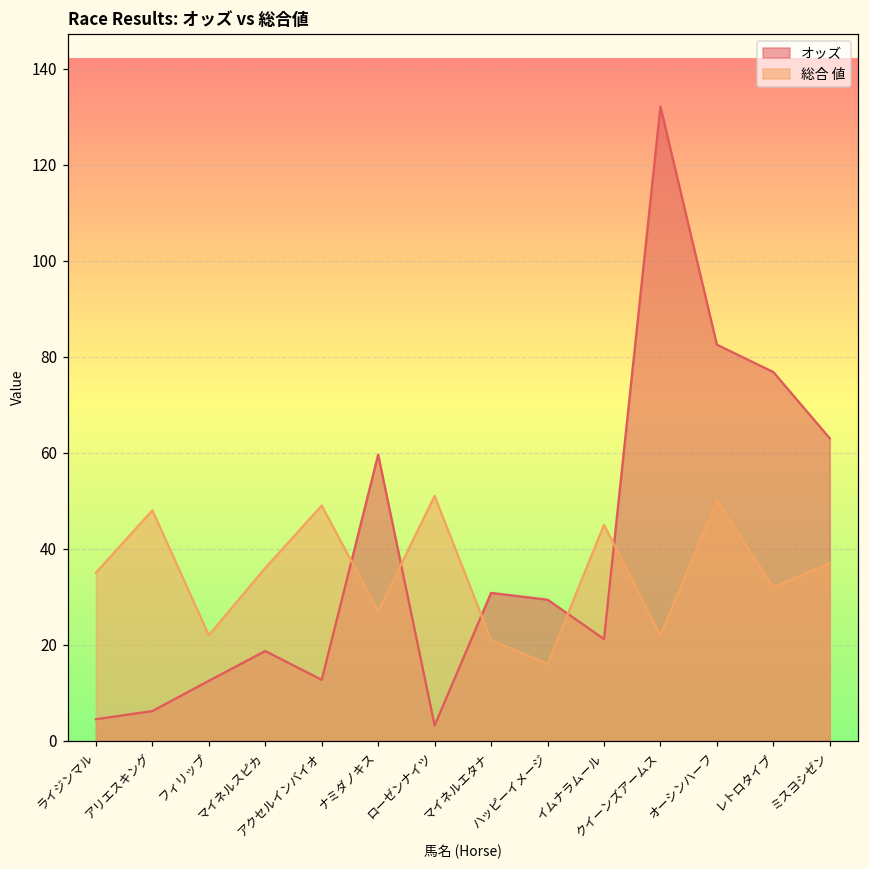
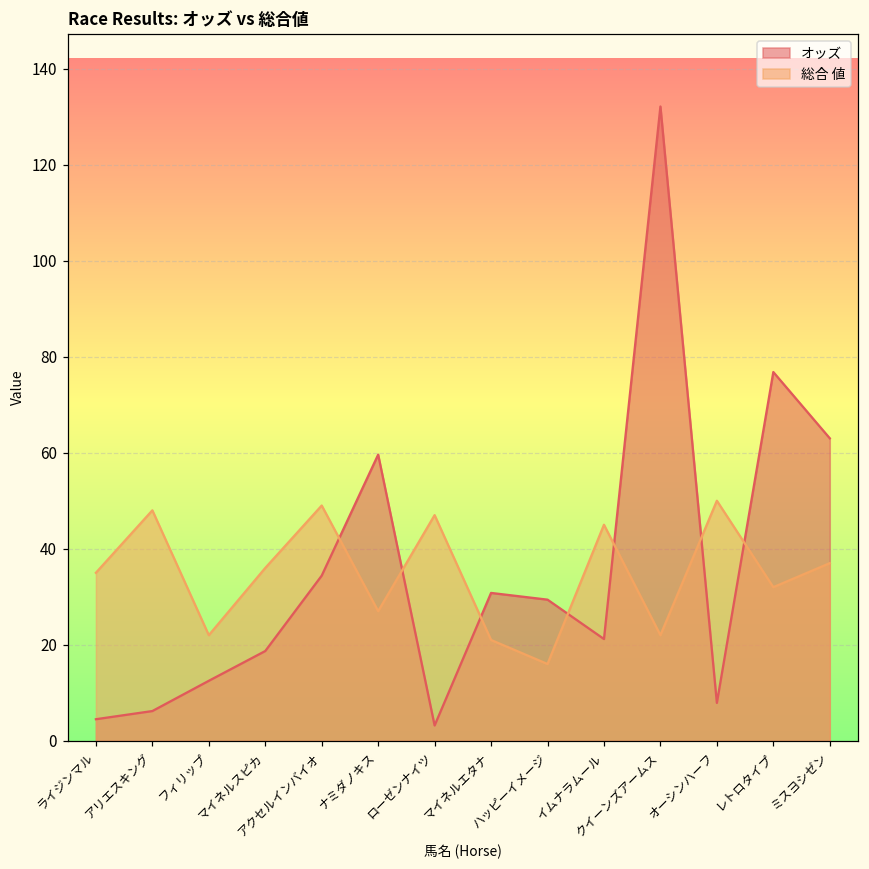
オッズ, アクセルインバイオ: 13 -> 34
総合 値, ローゼンナイツ: 51 -> 47
オッズ, オーシンハーフ: 83 -> 8
